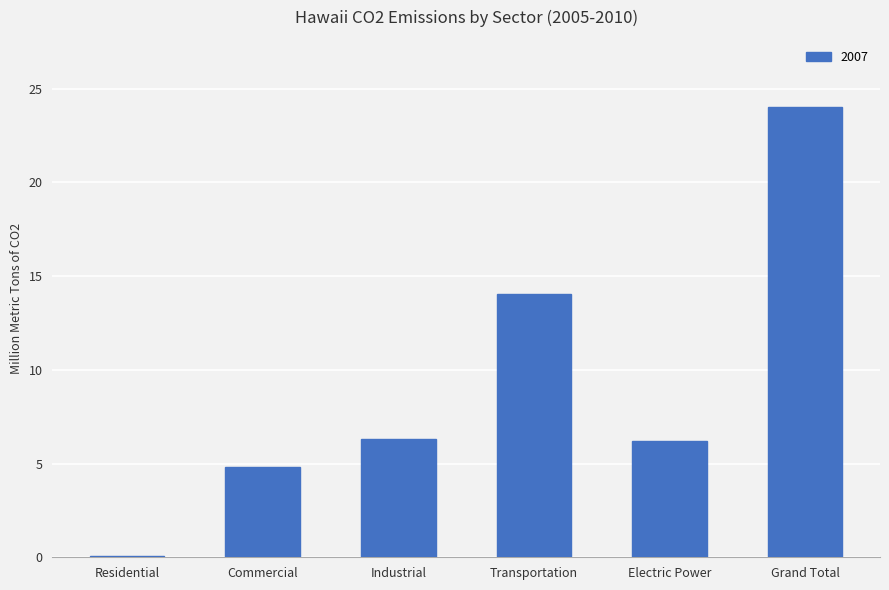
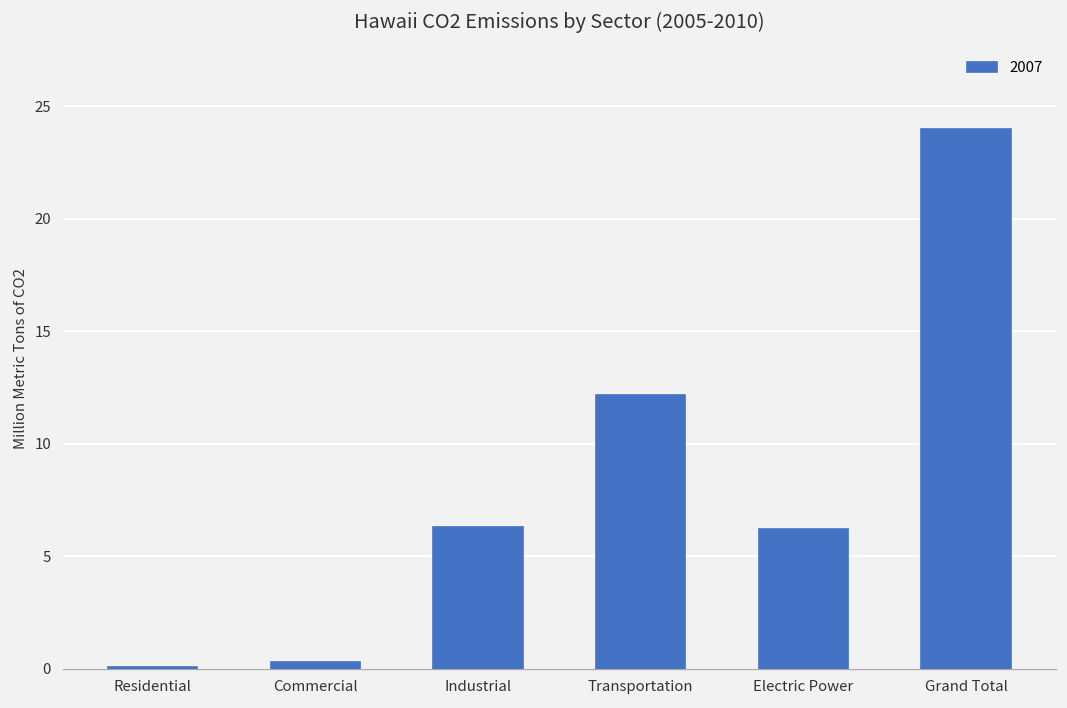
Commercial: 4.8 -> 0.3
Transportation: 14.0 -> 12.2
